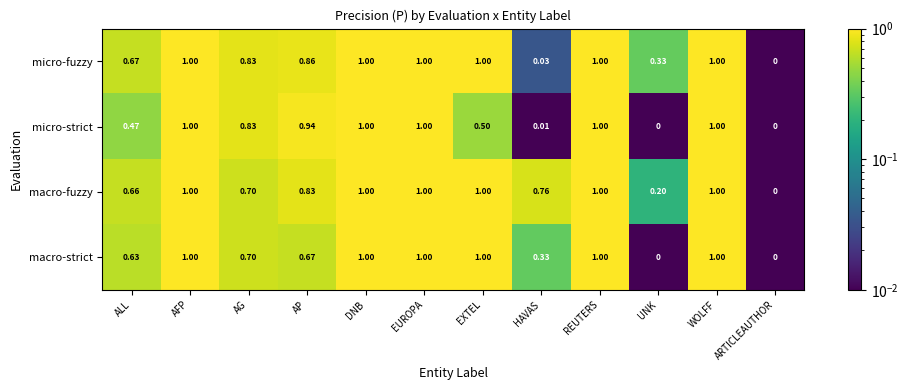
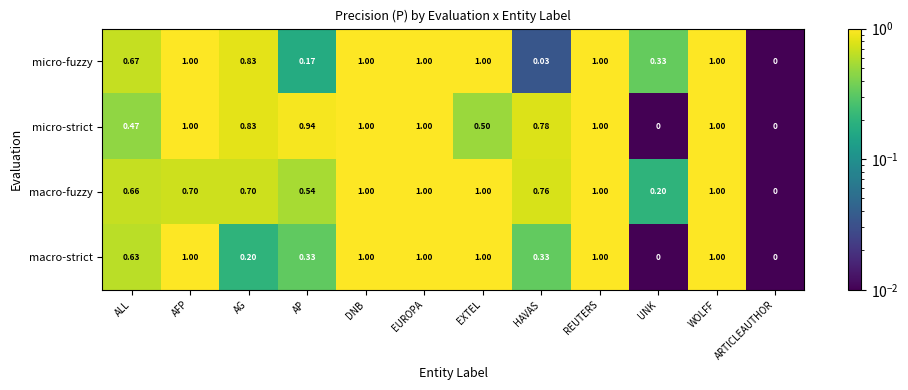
micro-fuzzy, AP: 0.86 -> 0.17
micro-strict, HAVAS: 0.01 -> 0.78
macro-fuzzy, AFP: 1.00 -> 0.70
macro-fuzzy, AP: 0.83 -> 0.54
macro-strict, AG: 0.70 -> 0.20
macro-strict, AP: 0.67 -> 0.33
